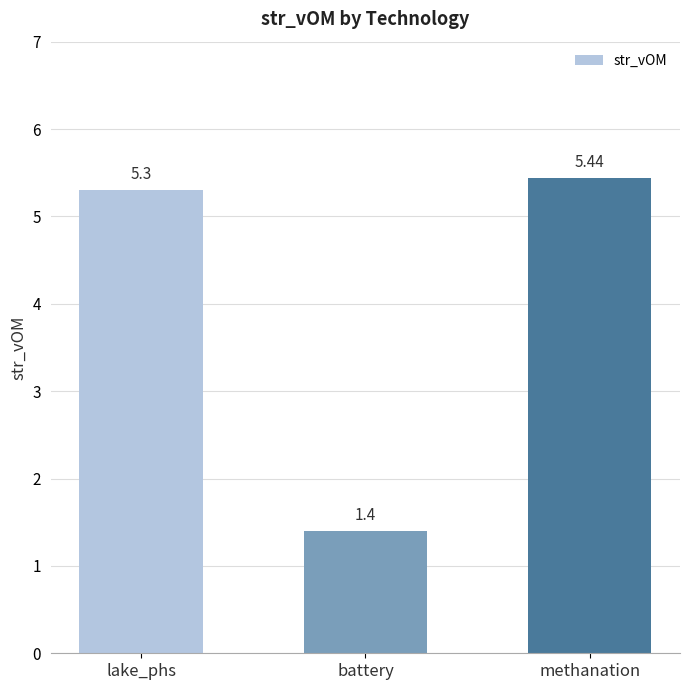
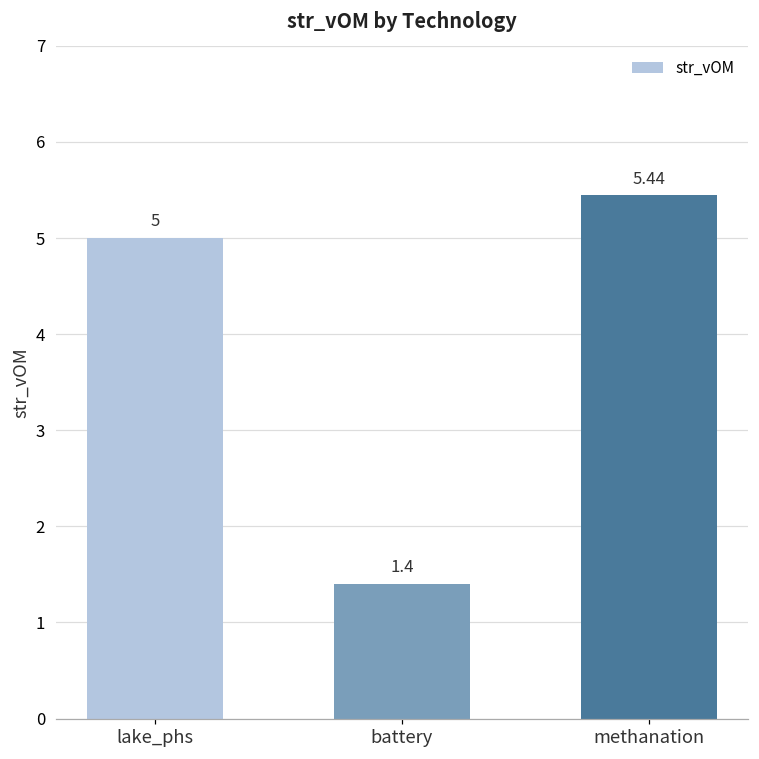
lake_phs: 5.3 -> 5
